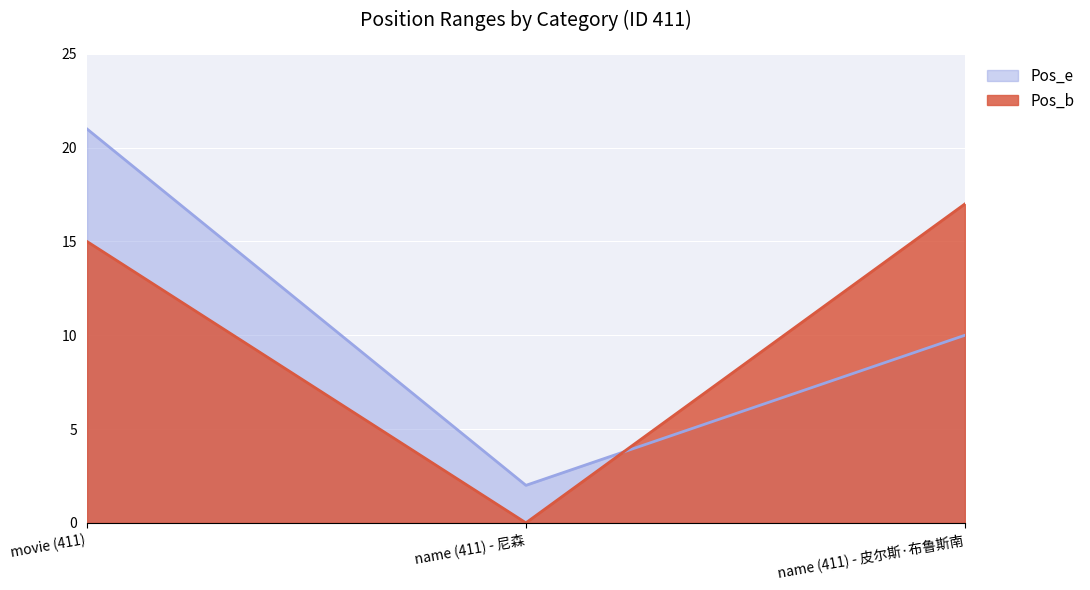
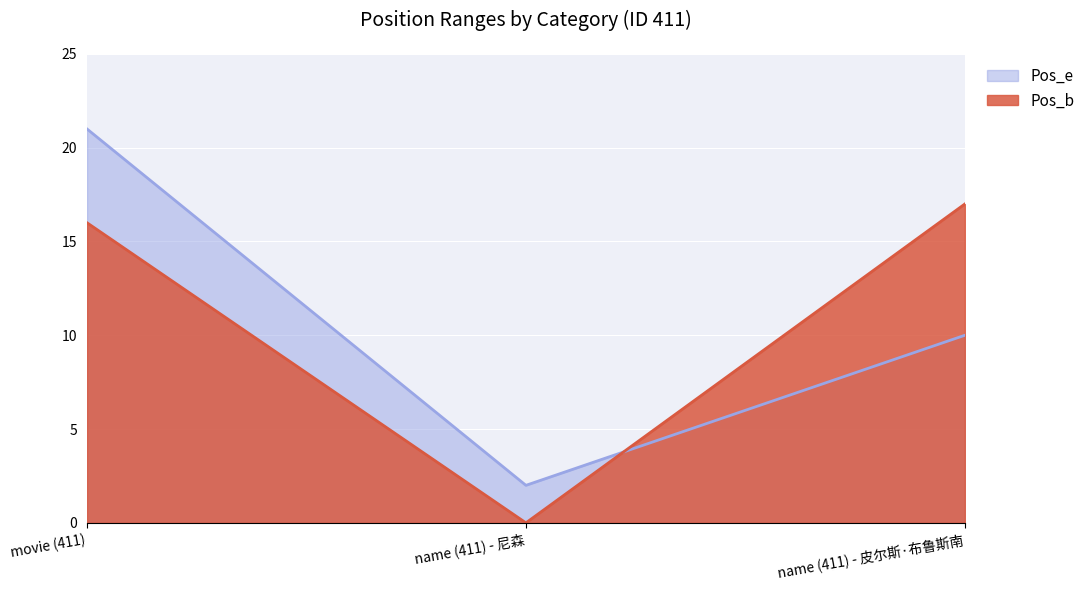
Pos_b, movie (411): 15 -> 16
